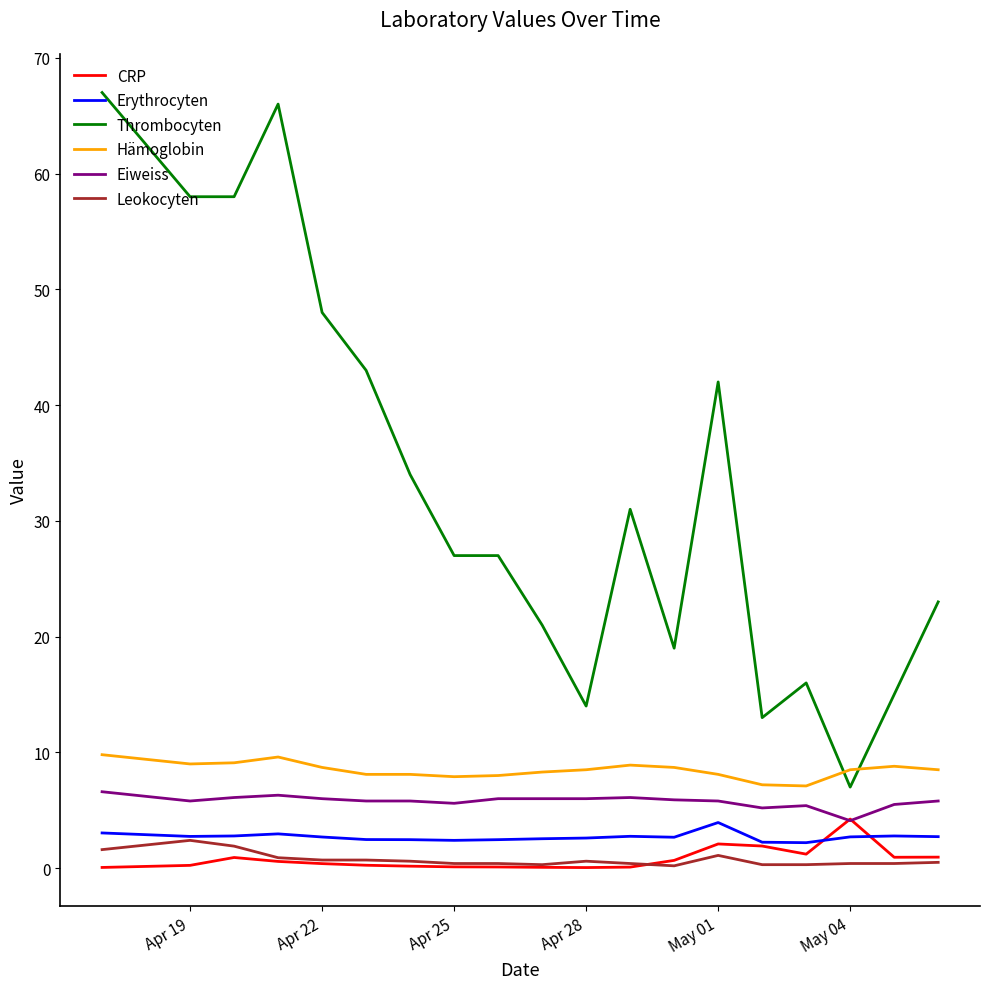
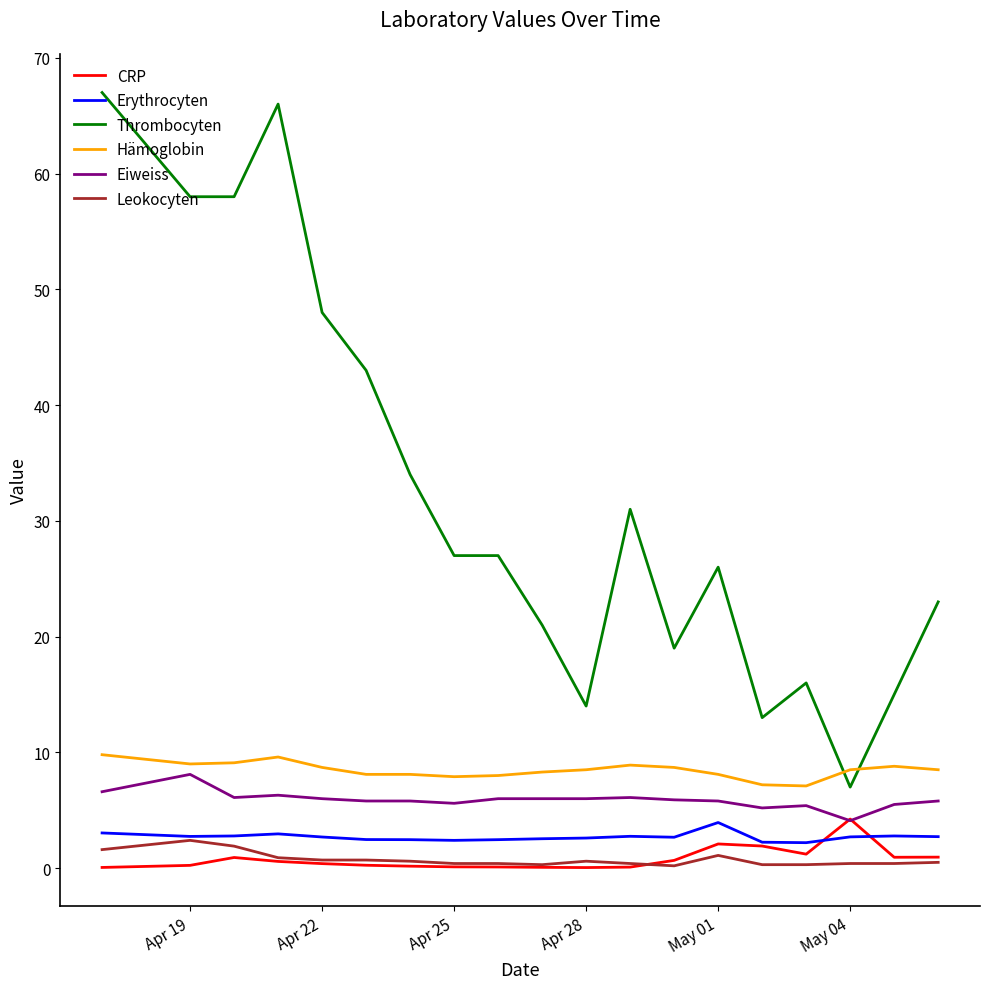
Eiweiss, Apr 19: 5.8 -> 8.1
Thrombocyten, May 01: 42 -> 26
